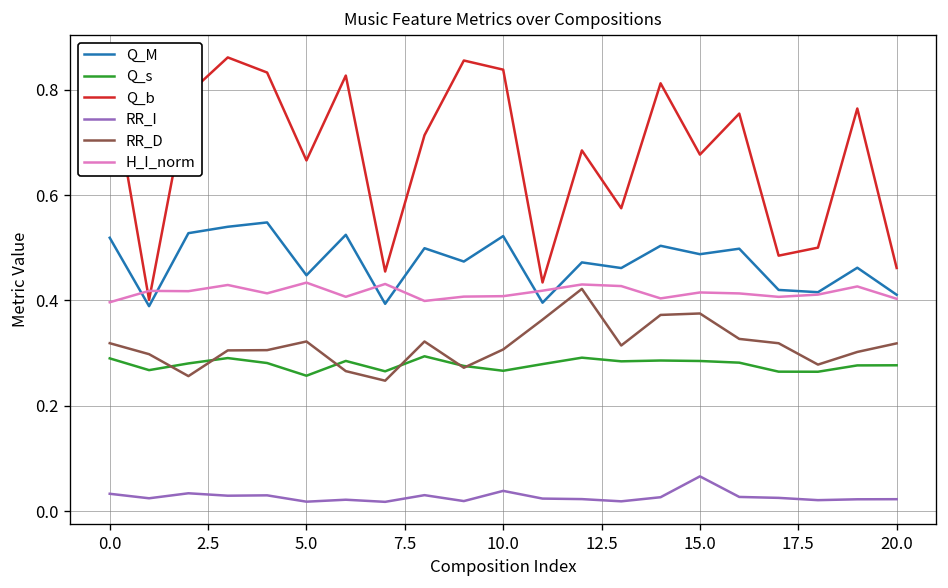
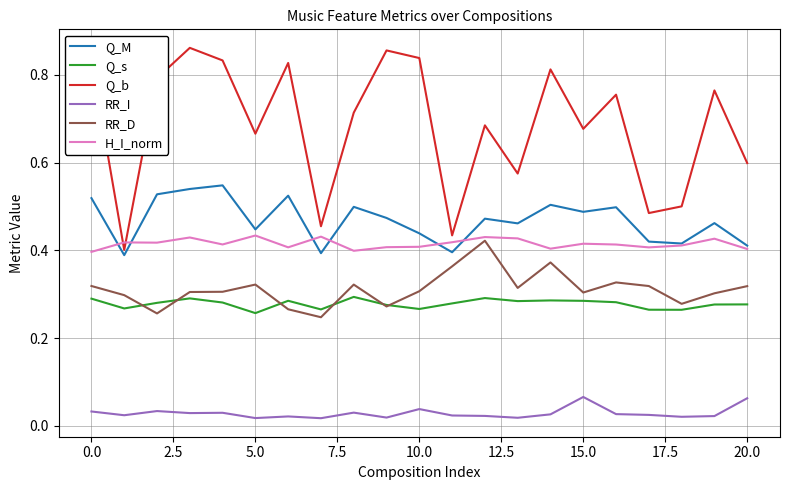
Q_M, 10.0: 0.52 -> 0.44
RR_D, 15.0: 0.38 -> 0.30
Q_b, 20.0: 0.46 -> 0.60
RR_I, 20.0: 0.02 -> 0.06
